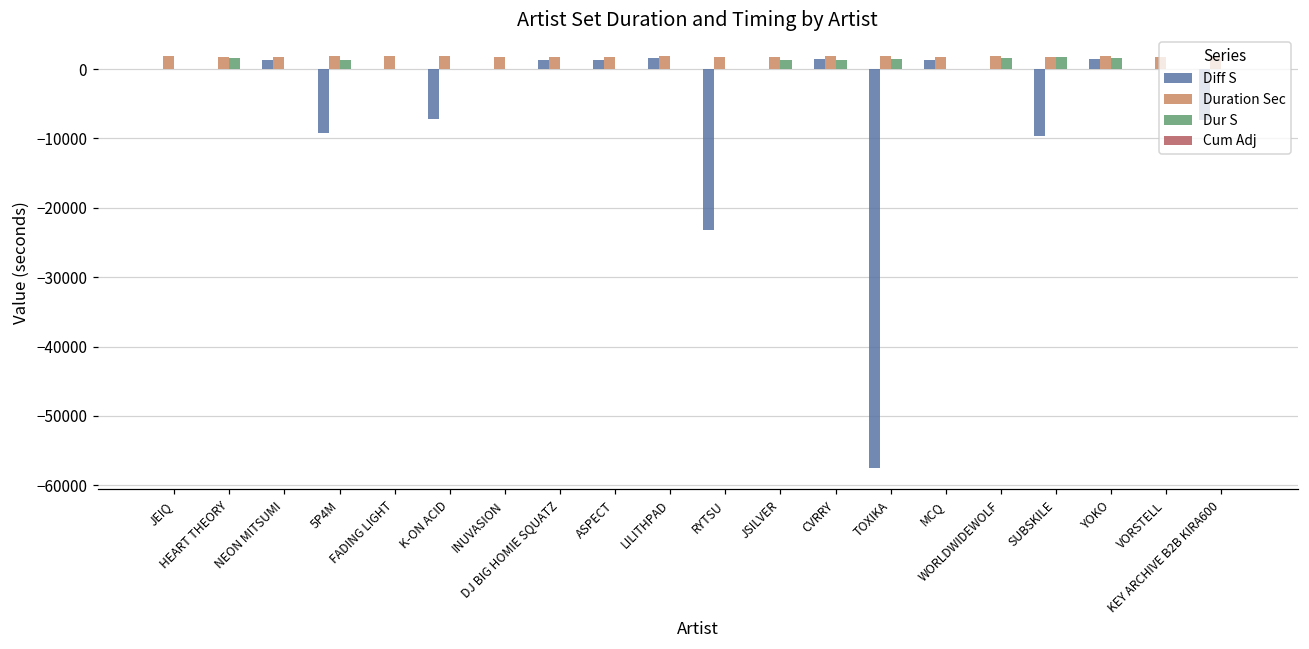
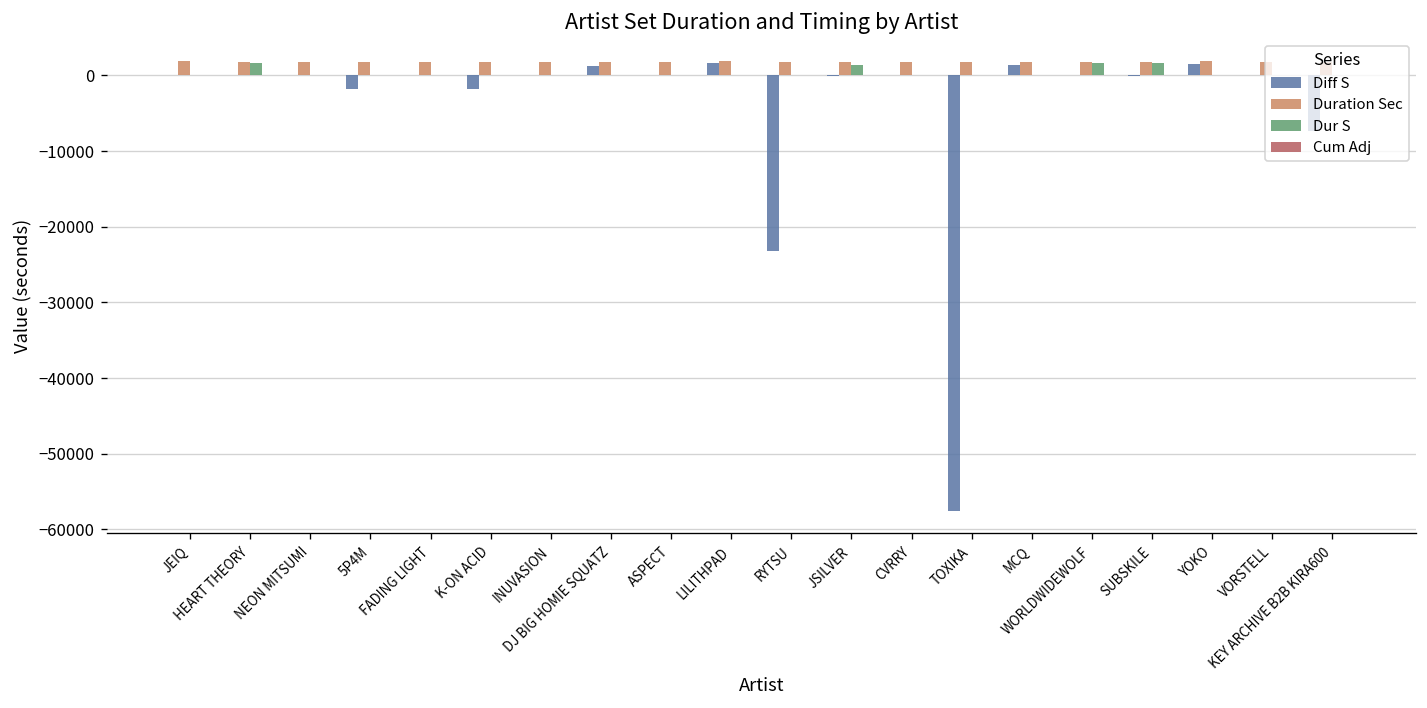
Diff S, NEON MITSUMI: 1000 -> 0
Diff S, 5P4M: -9000 -> -2000
Dur S, 5P4M: 1000 -> 0
Diff S, K-ON ACID: -7000 -> -2000
Diff S, ASPECT: 1000 -> 0
Diff S, CVRRY: 1000 -> 0
Dur S, CVRRY: 1000 -> 0
Dur S, TOXIKA: 1000 -> 0
Diff S, SUBSKILE: -10000 -> 0
Dur S, YOKO: 2000 -> 0
